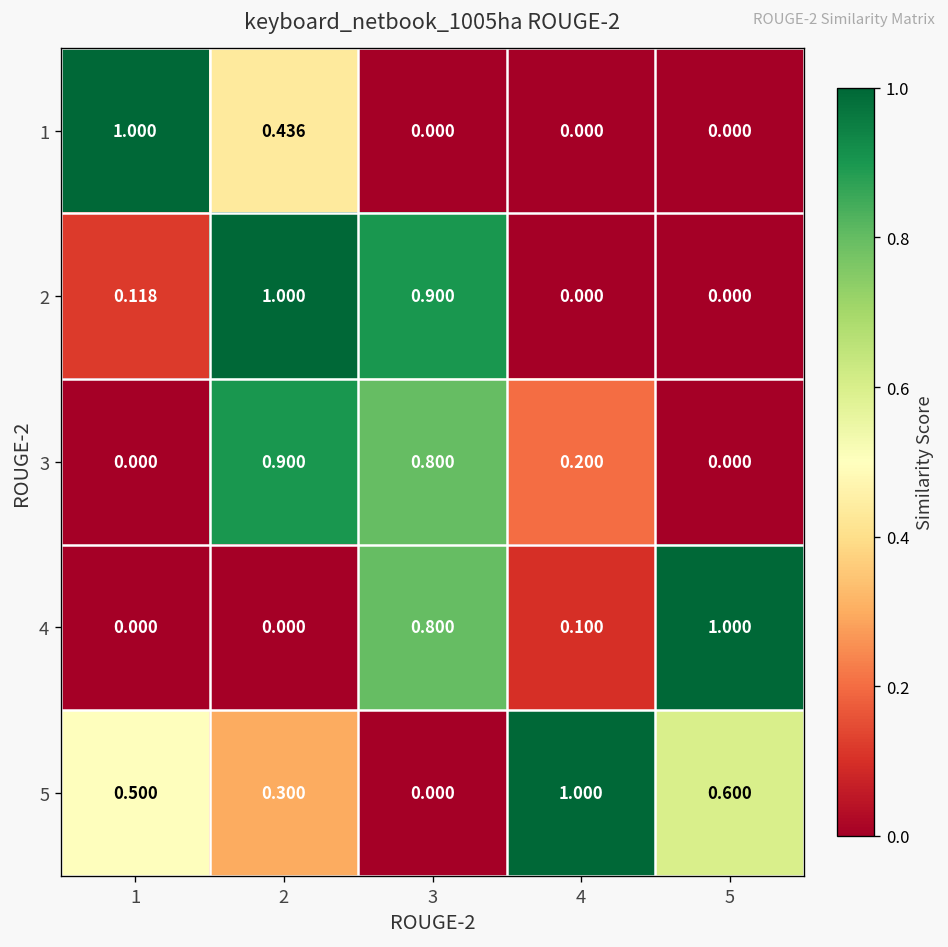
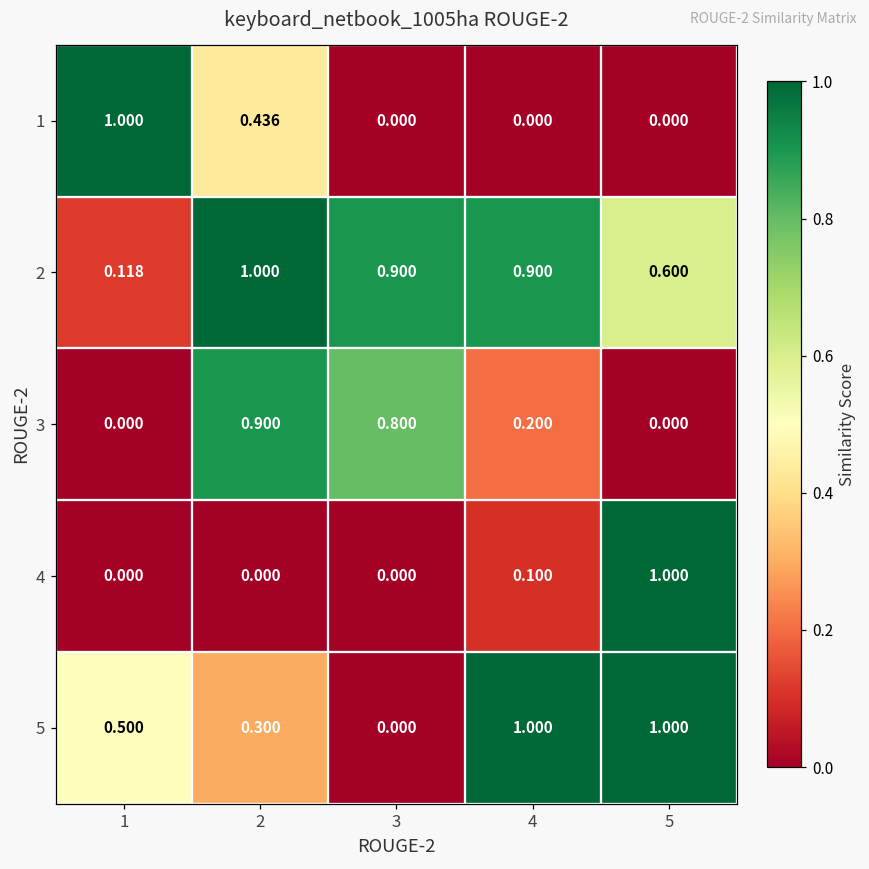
2, 4: 0.000 -> 0.900
2, 5: 0.000 -> 0.600
4, 3: 0.800 -> 0.000
5, 5: 0.600 -> 1.000
